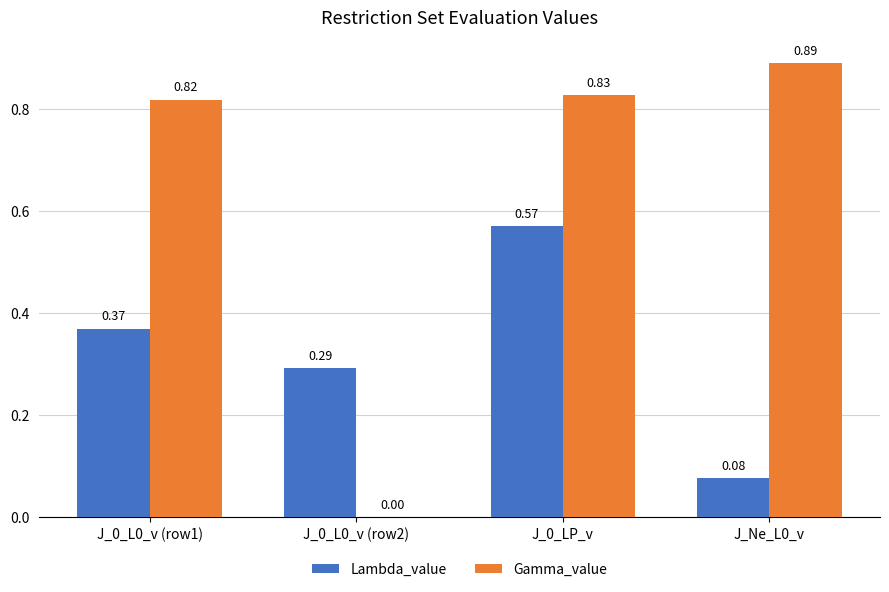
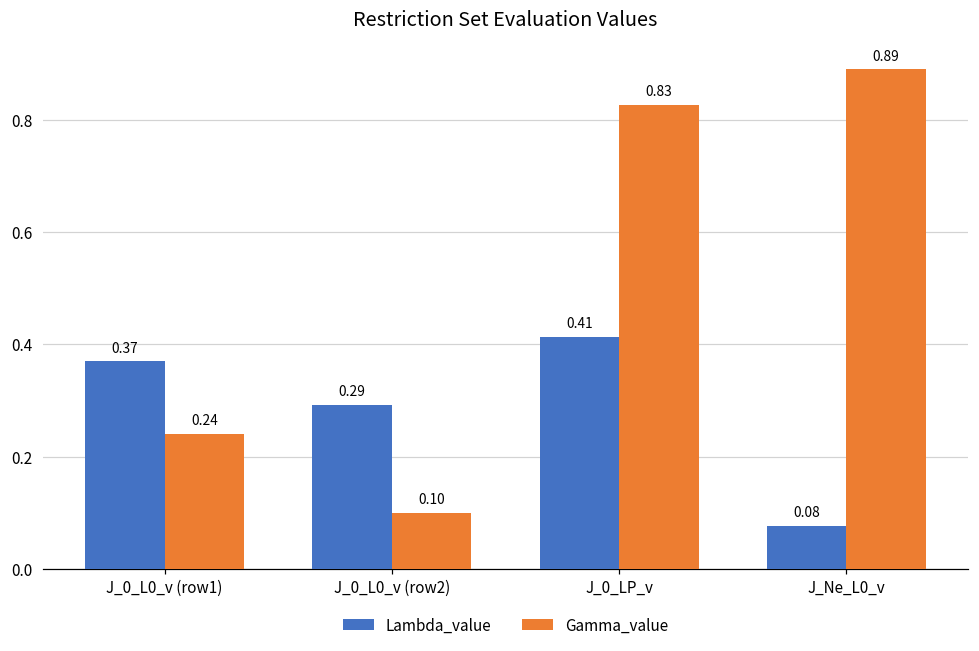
Gamma_value, J_0_L0_v (row1): 0.82 -> 0.24
Gamma_value, J_0_L0_v (row2): 0.00 -> 0.10
Lambda_value, J_0_LP_v: 0.57 -> 0.41
